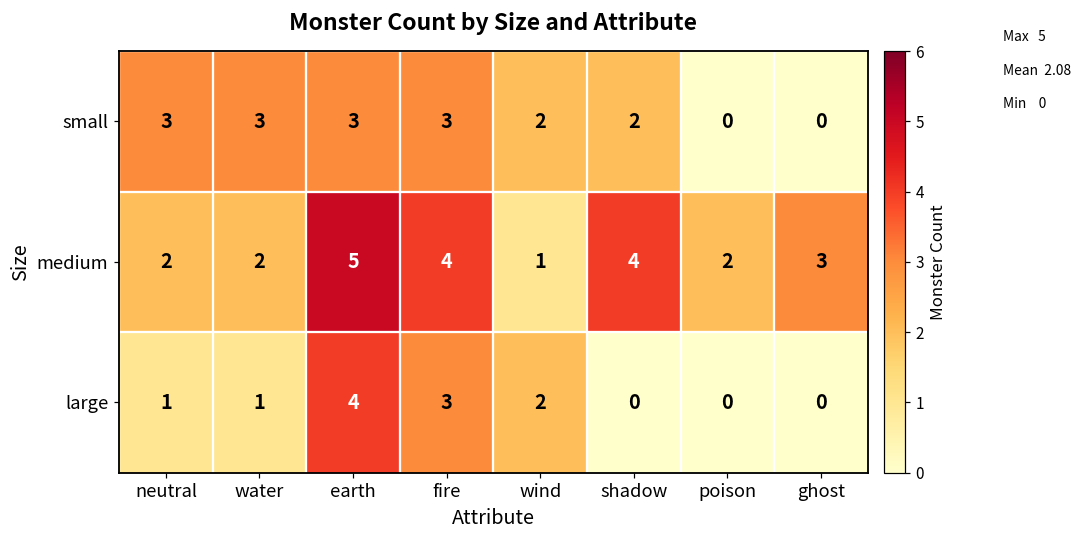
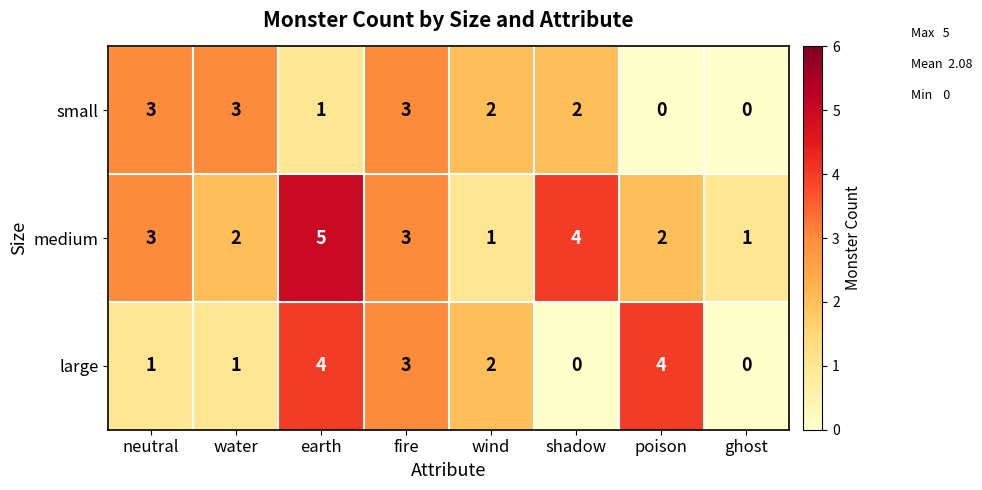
small, earth: 3 -> 1
medium, neutral: 2 -> 3
medium, fire: 4 -> 3
medium, ghost: 3 -> 1
large, poison: 0 -> 4
